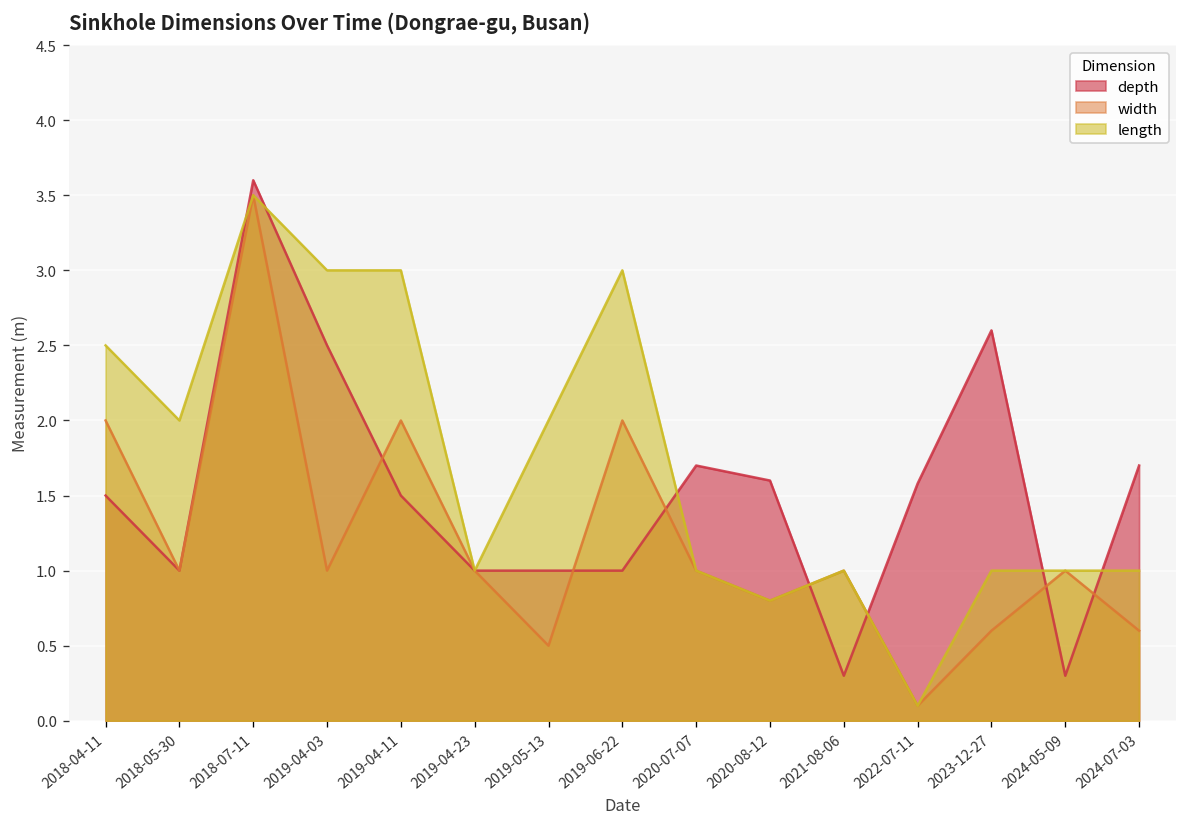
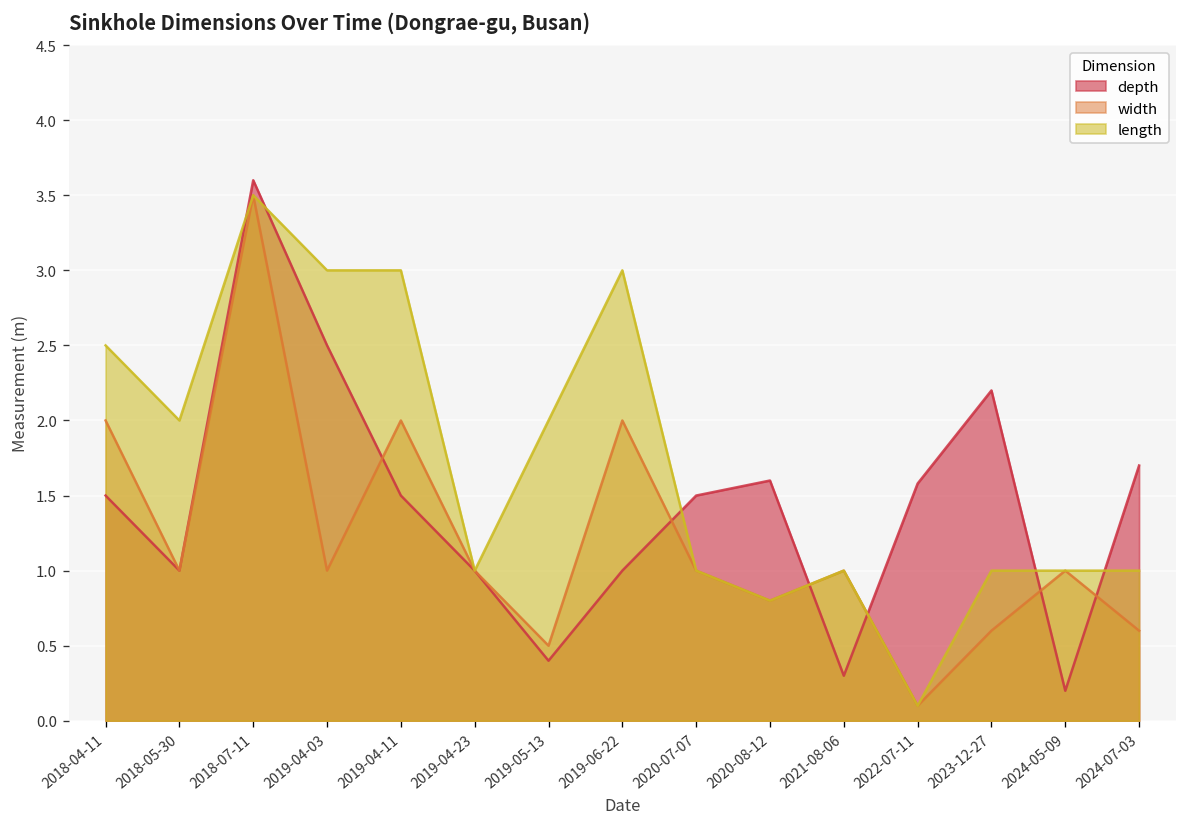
depth, 2019-05-13: 1.0 -> 0.4
depth, 2020-07-07: 1.7 -> 1.5
depth, 2023-12-27: 2.6 -> 2.2
depth, 2024-05-09: 0.3 -> 0.2
